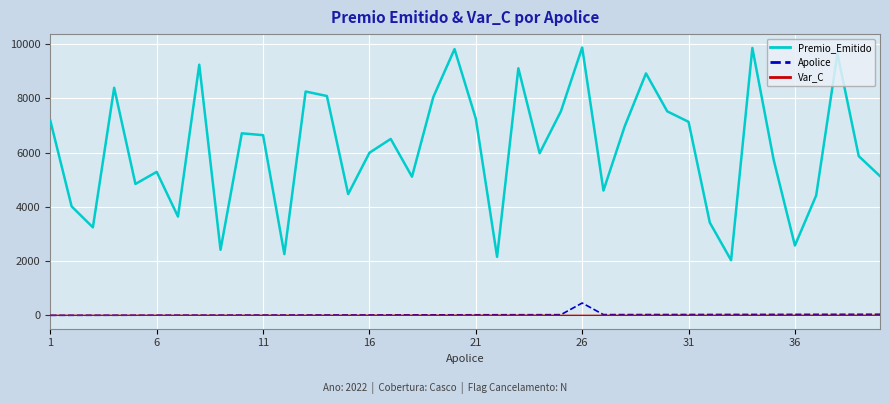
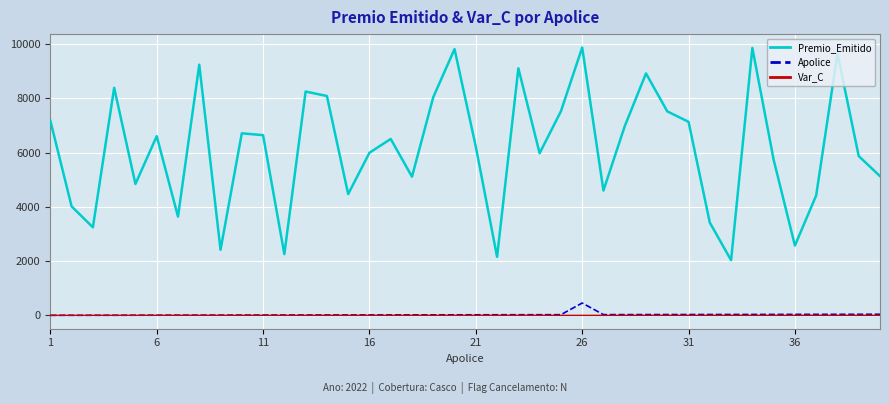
Premio_Emitido, 6: 5300 -> 6600
Premio_Emitido, 21: 7300 -> 6200
